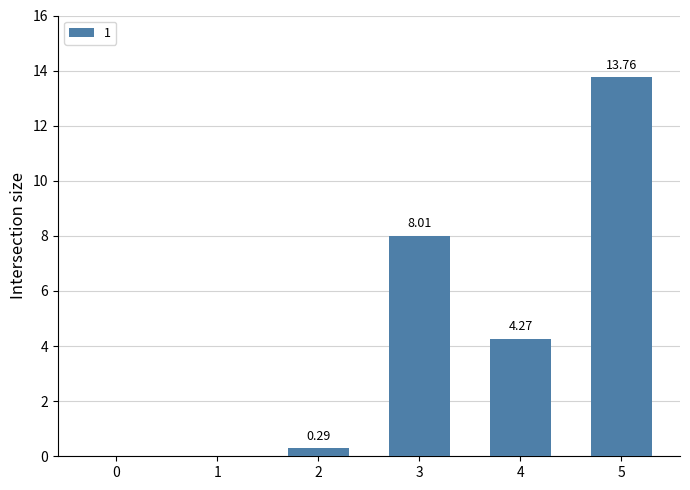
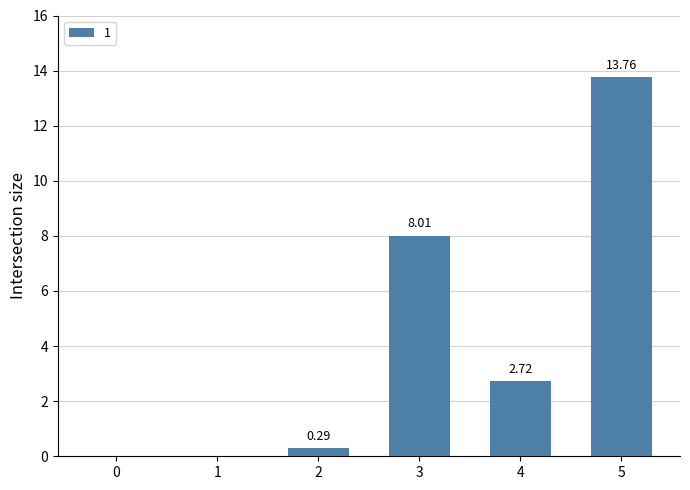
4: 4.27 -> 2.72
